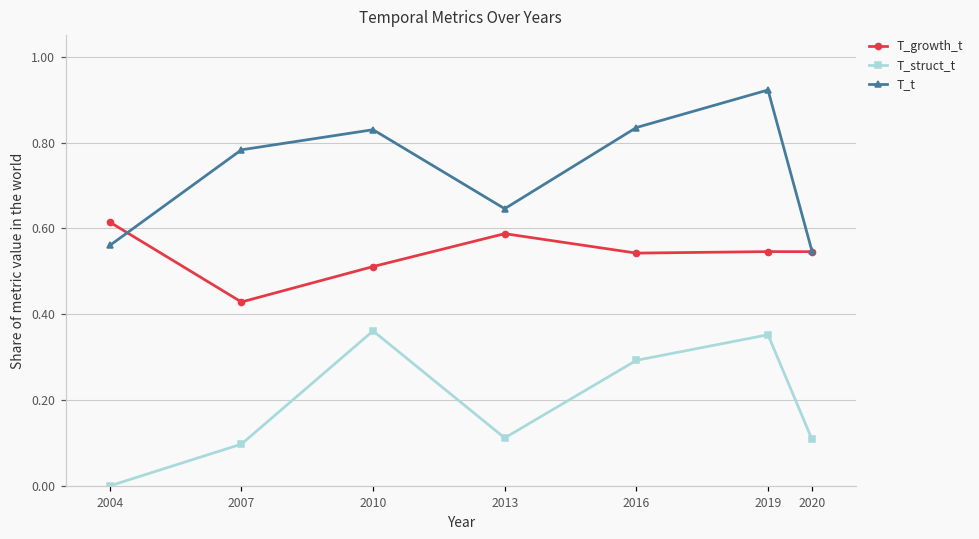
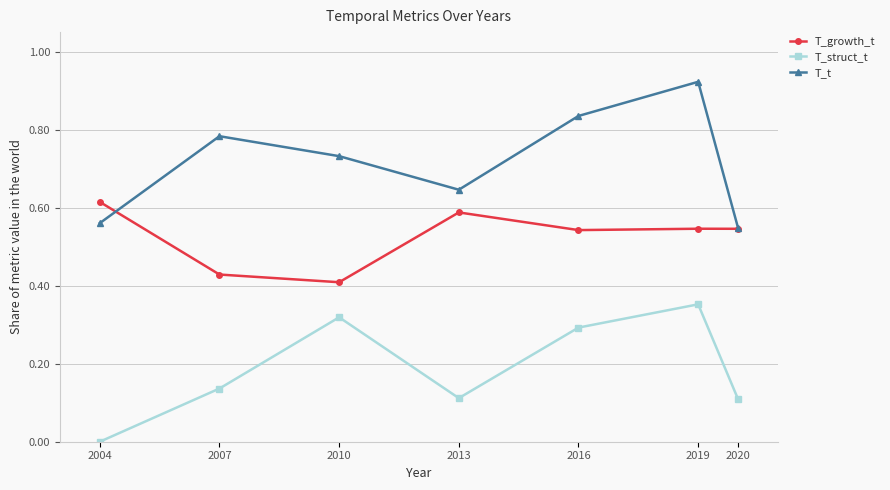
T_struct_t, 2007: 0.10 -> 0.14
T_growth_t, 2010: 0.51 -> 0.41
T_struct_t, 2010: 0.36 -> 0.32
T_t, 2010: 0.83 -> 0.73
